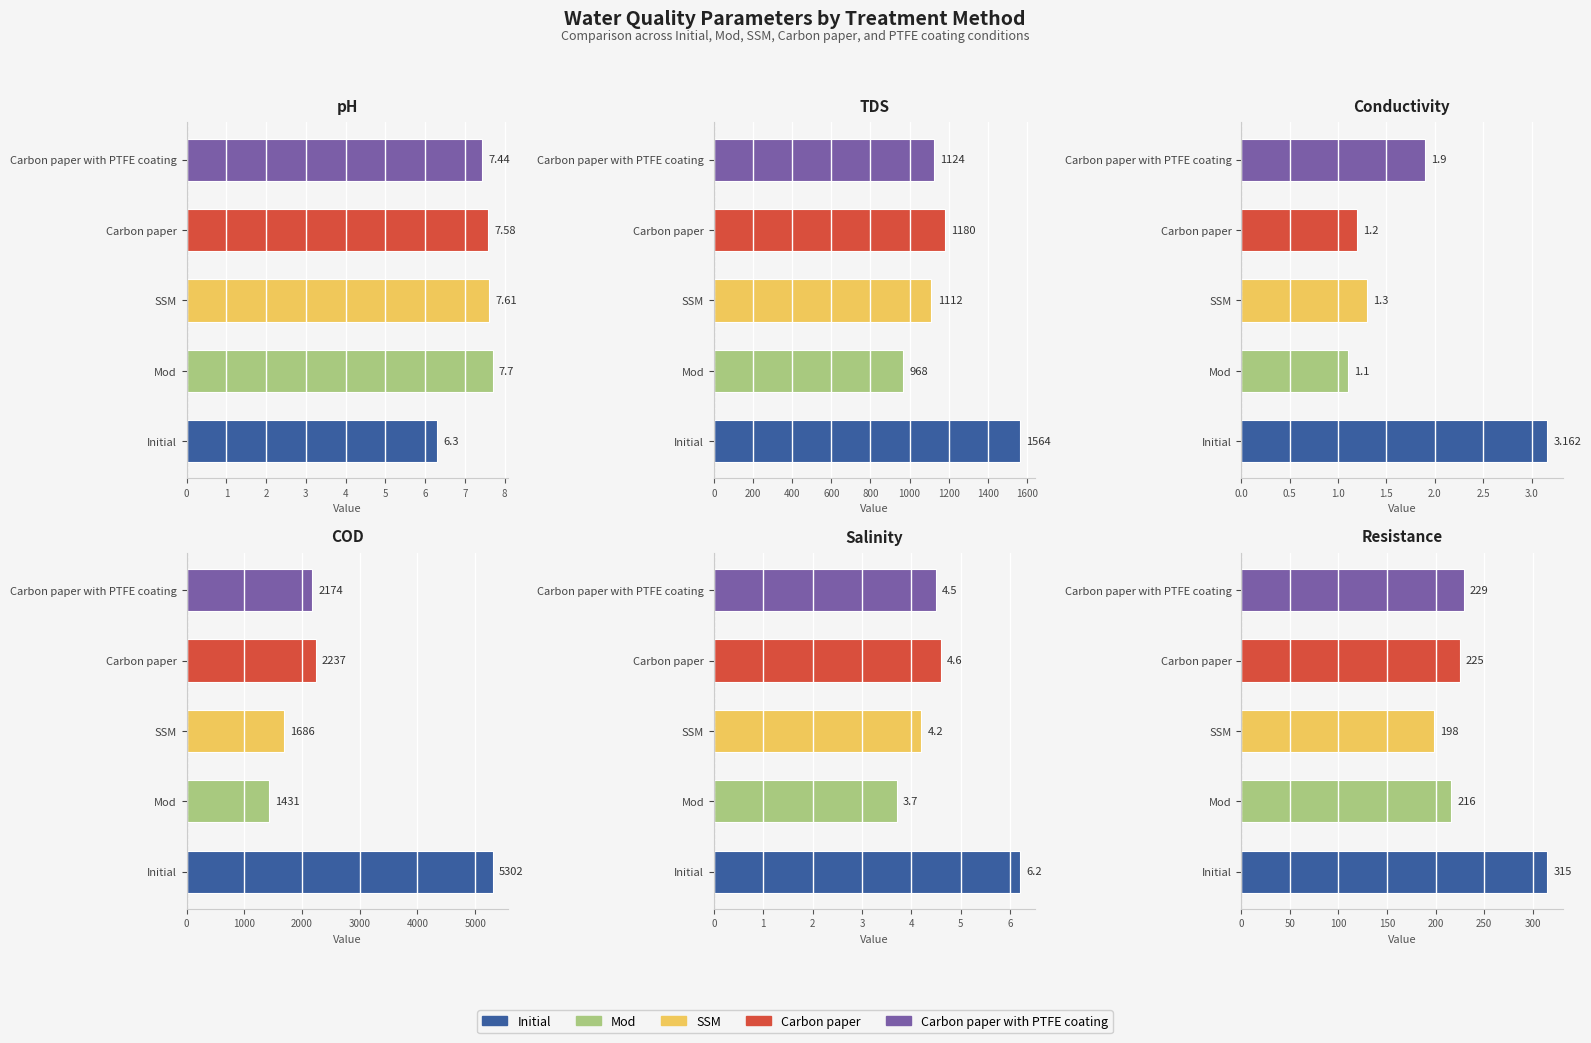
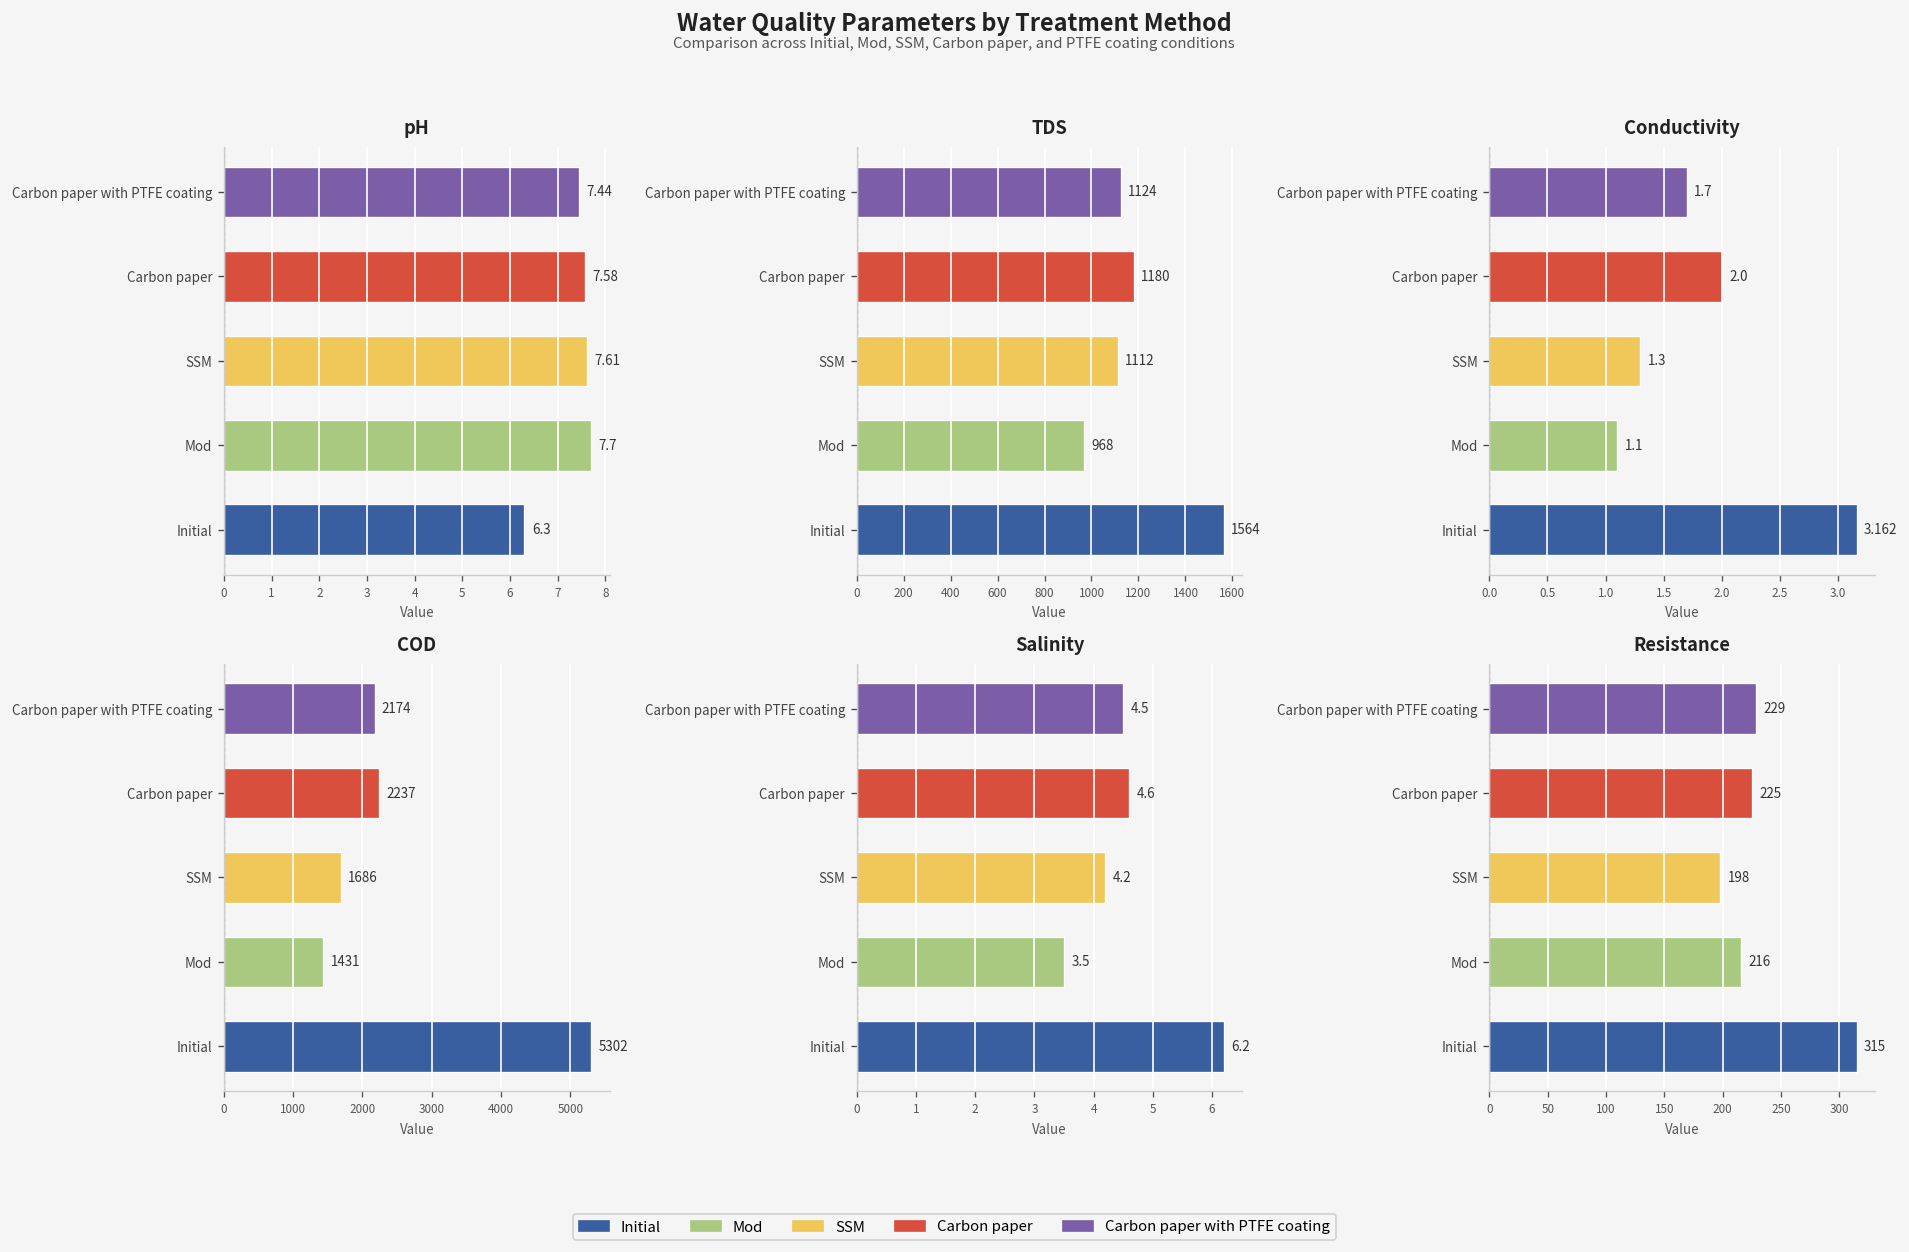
Conductivity, Carbon paper with PTFE coating: 1.9 -> 1.7
Conductivity, Carbon paper: 1.2 -> 2.0
Salinity, Mod: 3.7 -> 3.5
